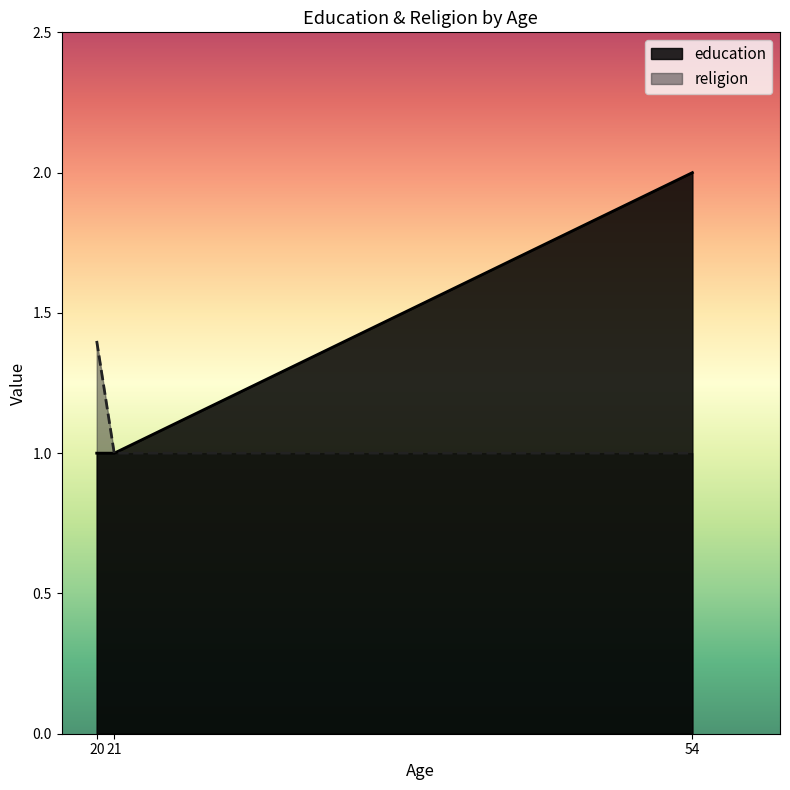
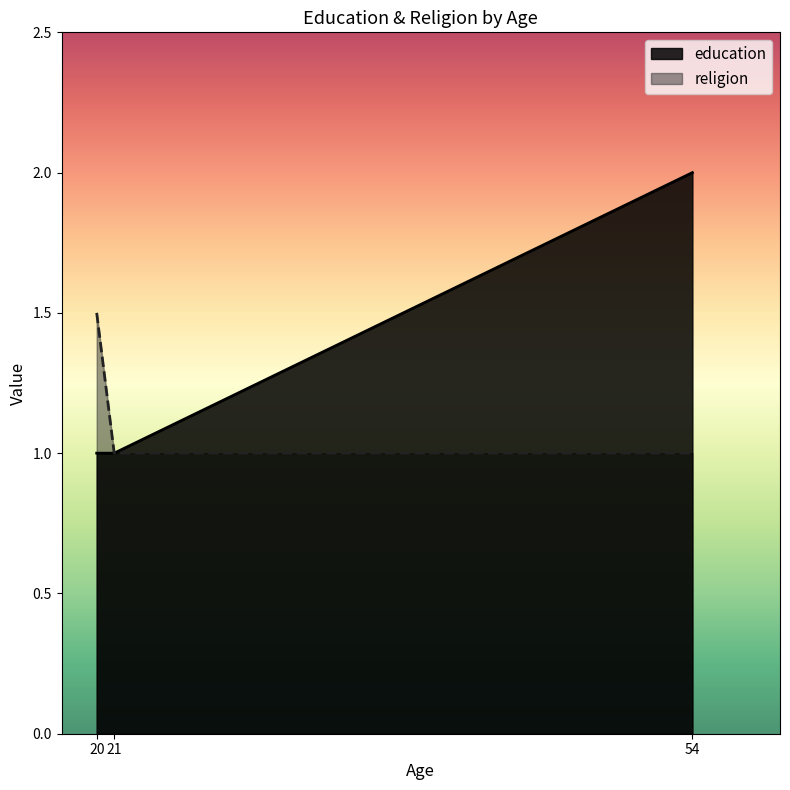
religion, 20: 1.4 -> 1.5
